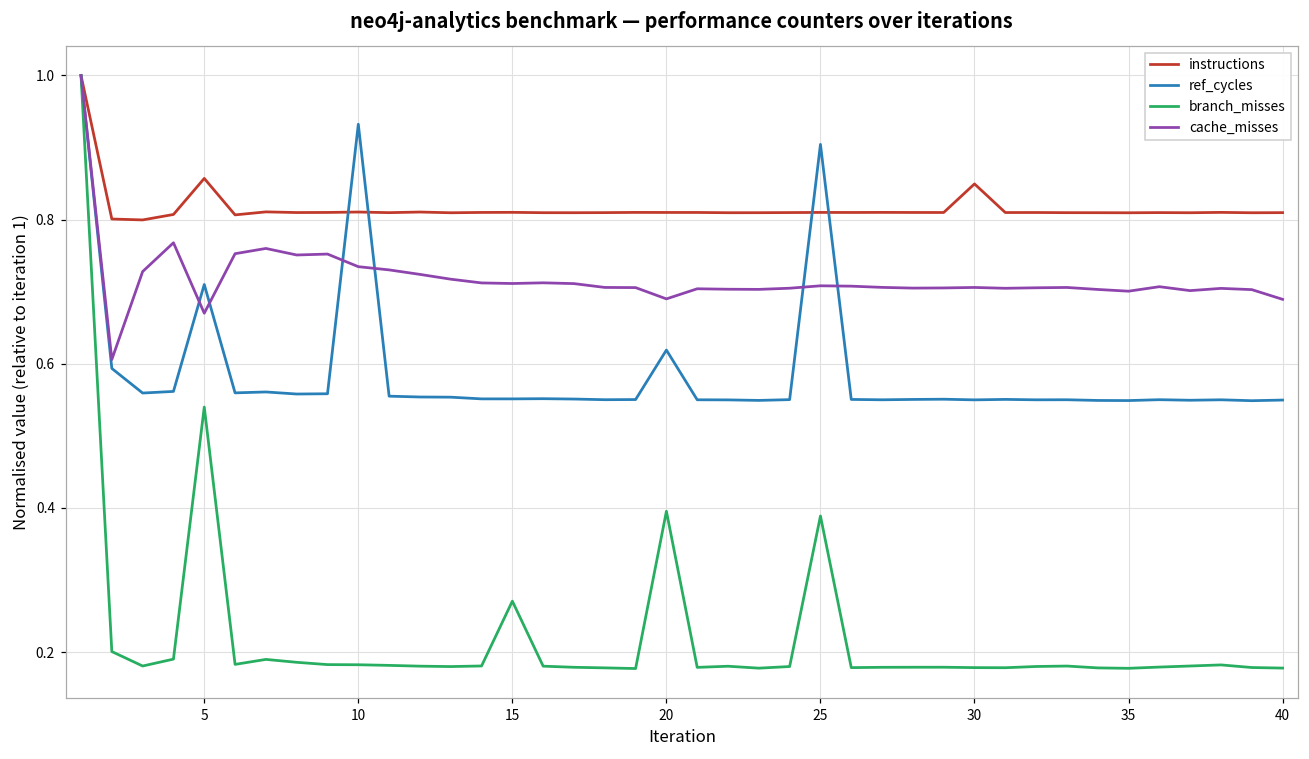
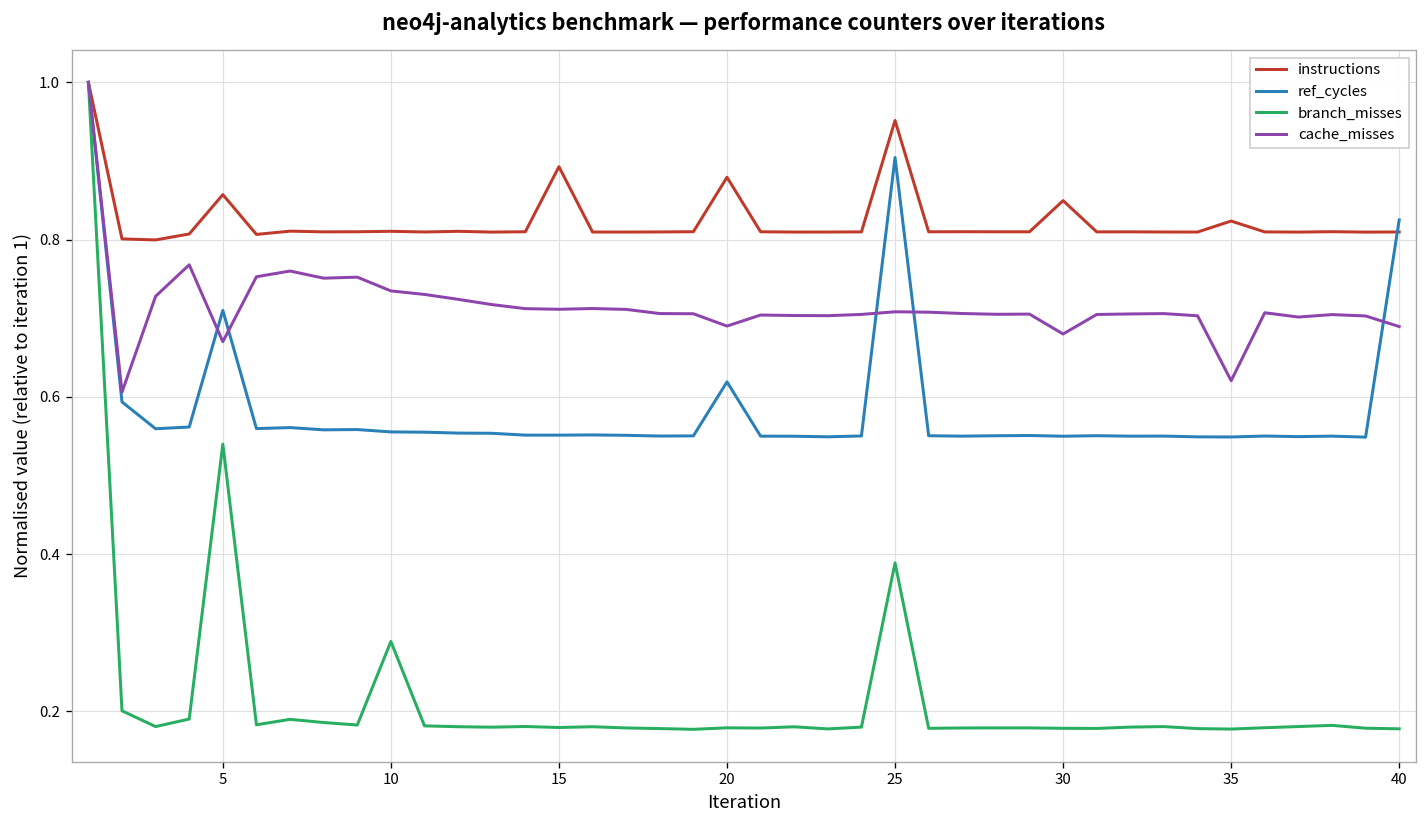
ref_cycles, 10: 0.93 -> 0.56
branch_misses, 10: 0.18 -> 0.29
instructions, 15: 0.81 -> 0.89
branch_misses, 15: 0.27 -> 0.18
instructions, 20: 0.81 -> 0.88
branch_misses, 20: 0.40 -> 0.18
instructions, 25: 0.81 -> 0.95
cache_misses, 30: 0.71 -> 0.68
instructions, 35: 0.81 -> 0.82
cache_misses, 35: 0.70 -> 0.62
ref_cycles, 40: 0.55 -> 0.83
